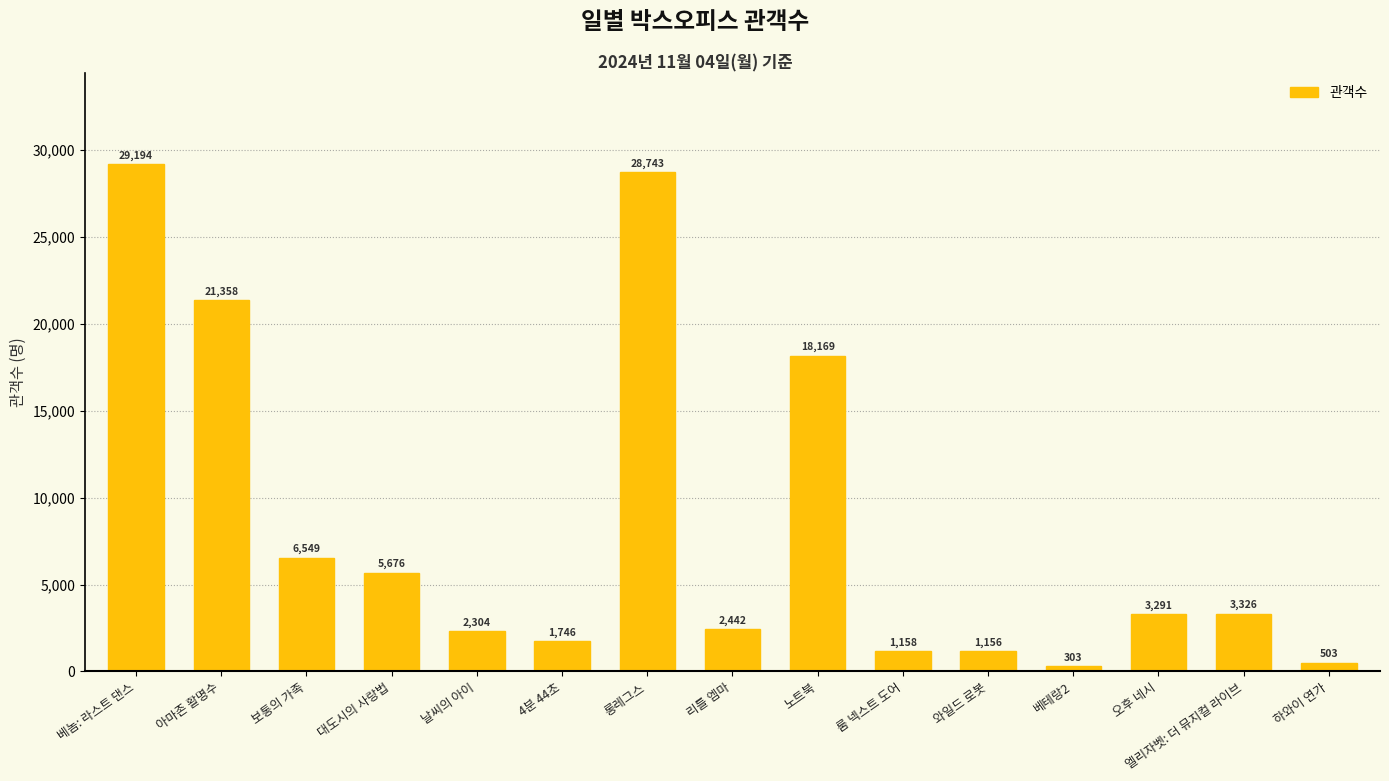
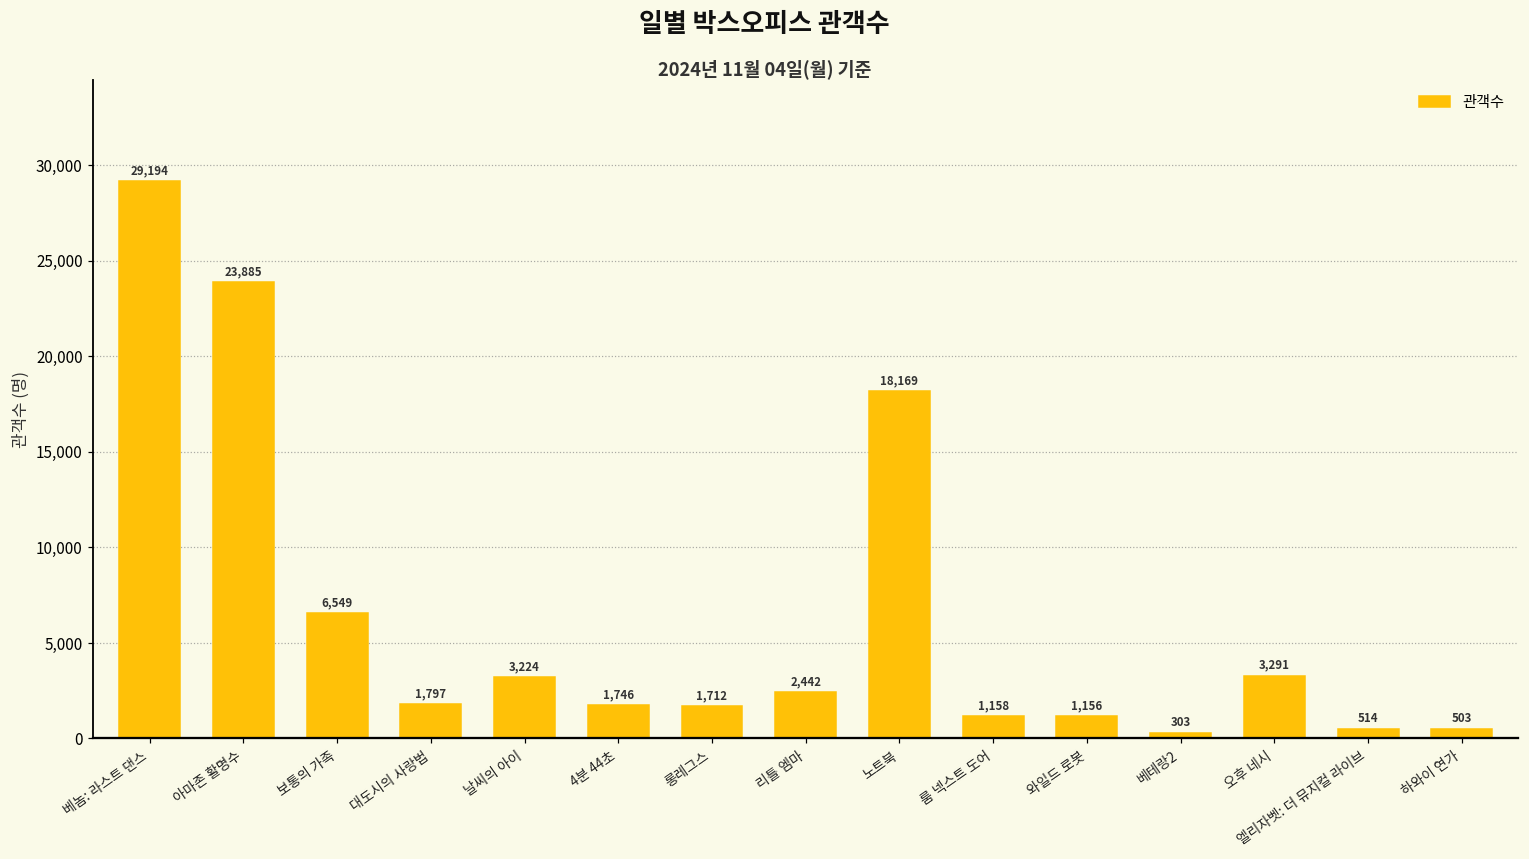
아마존 활명수: 21,358 -> 23,885
대도시의 사랑법: 5,676 -> 1,797
날씨의 아이: 2,304 -> 3,224
롱레그스: 28,743 -> 1,712
엘리자벳: 더 뮤지컬 라이브: 3,326 -> 514
